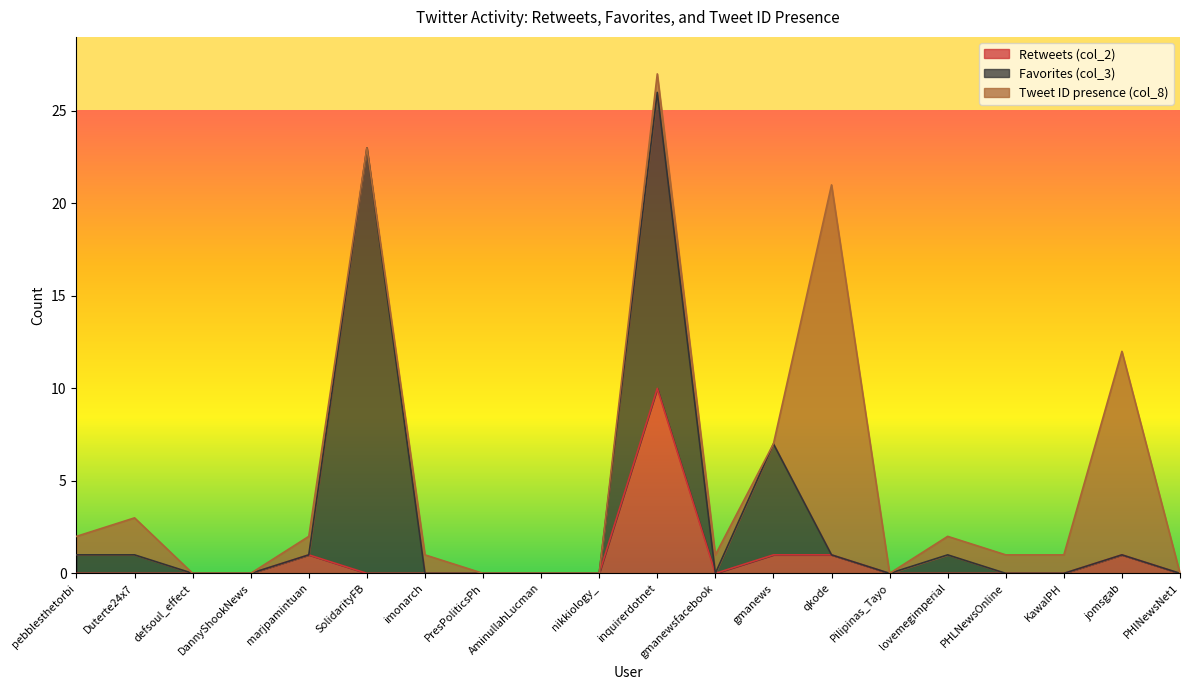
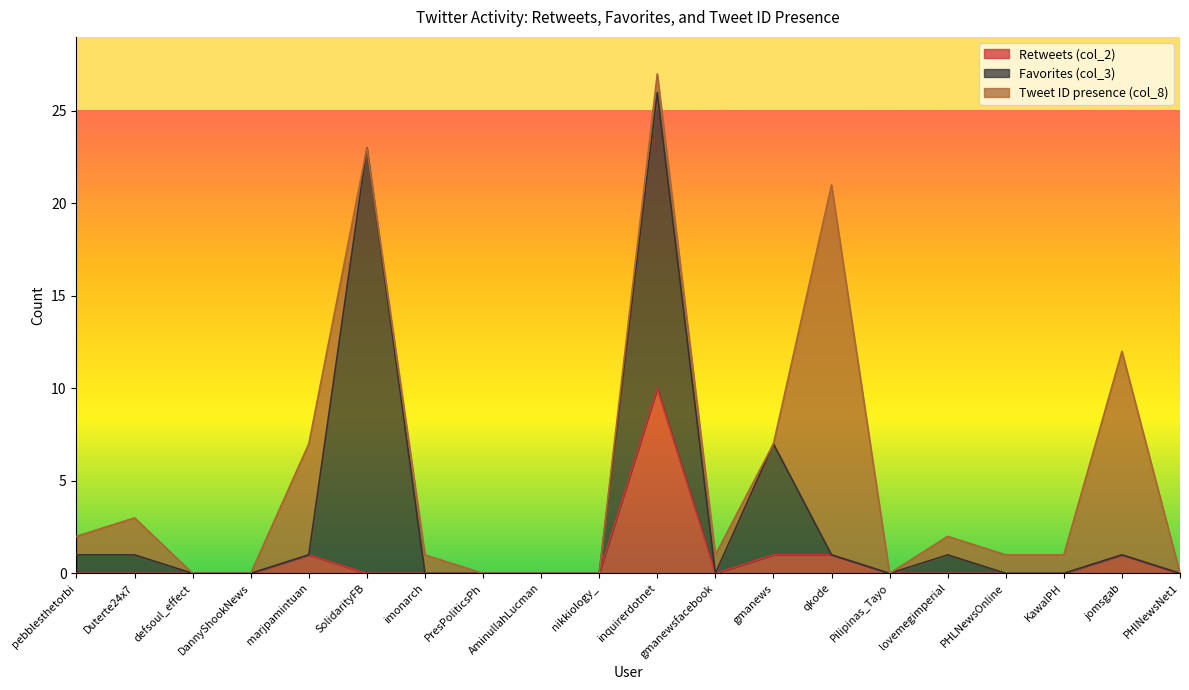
Tweet ID presence (col_8), marjpamintuan: 1 -> 6
